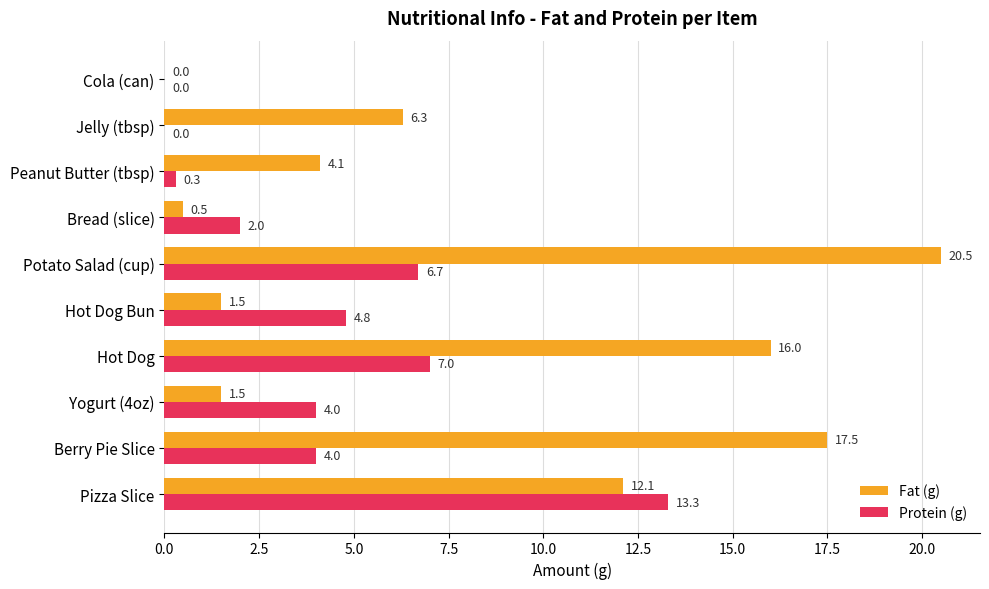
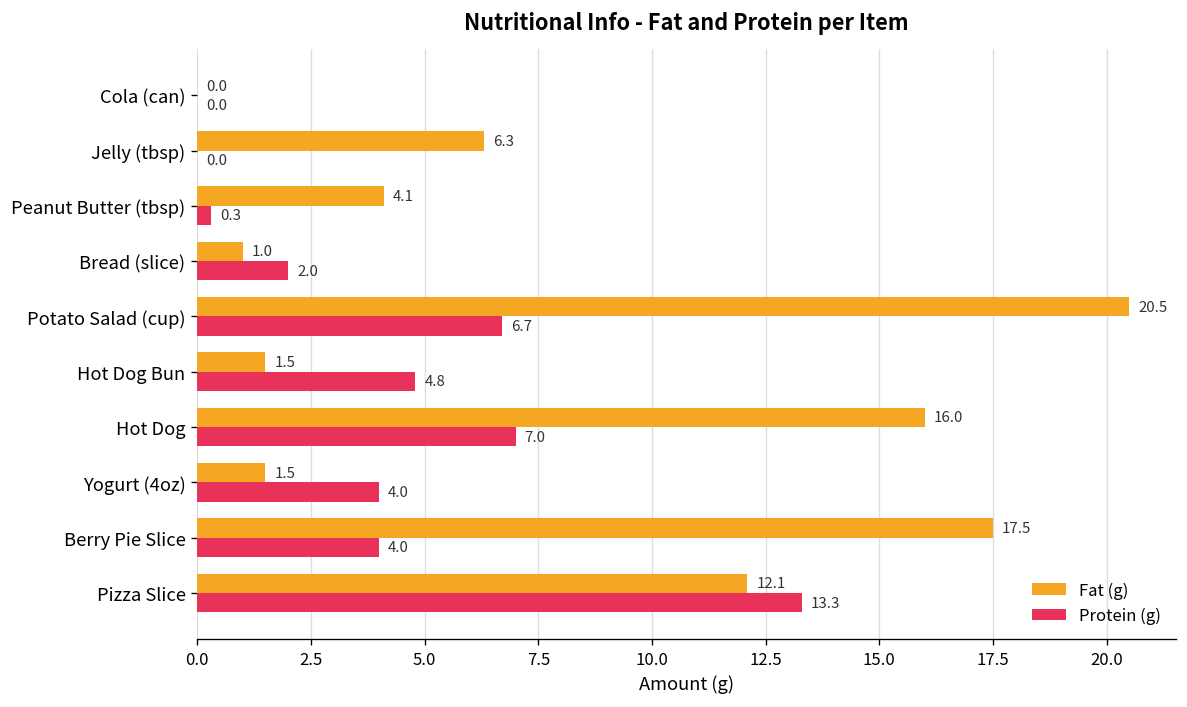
Fat (g), Bread (slice): 0.5 -> 1.0
